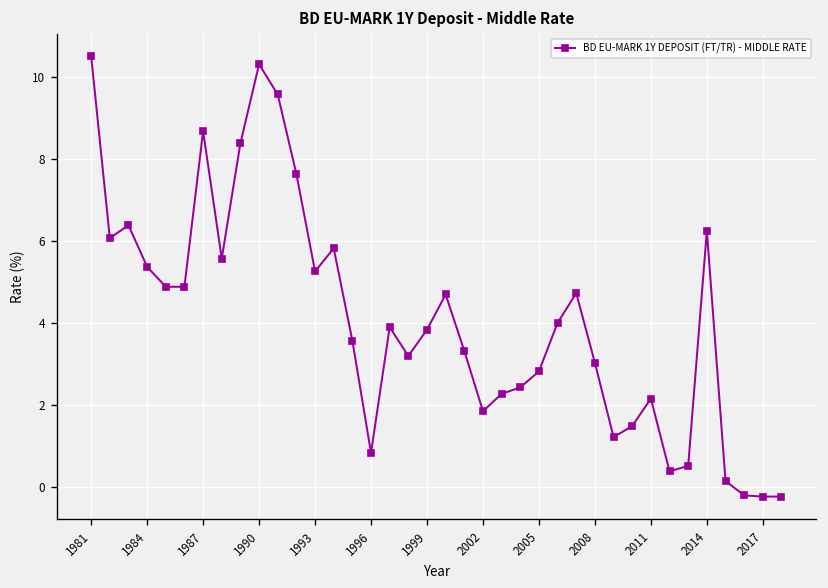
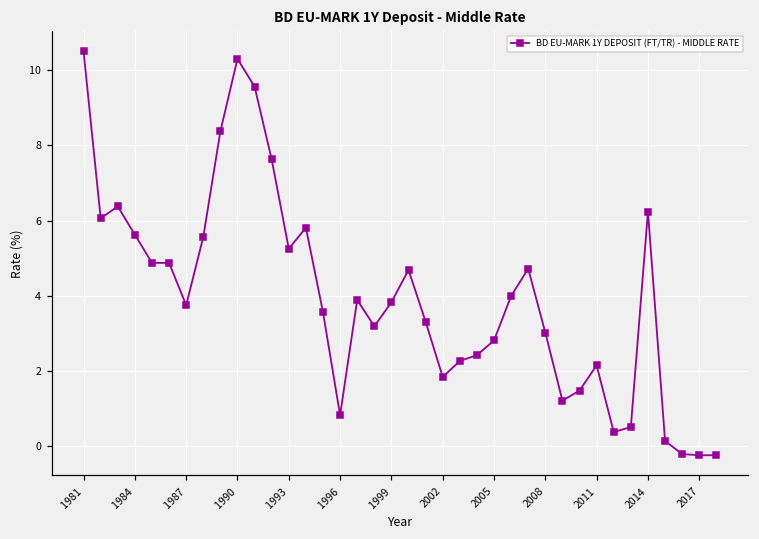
1984: 5.4 -> 5.6
1987: 8.7 -> 3.8
